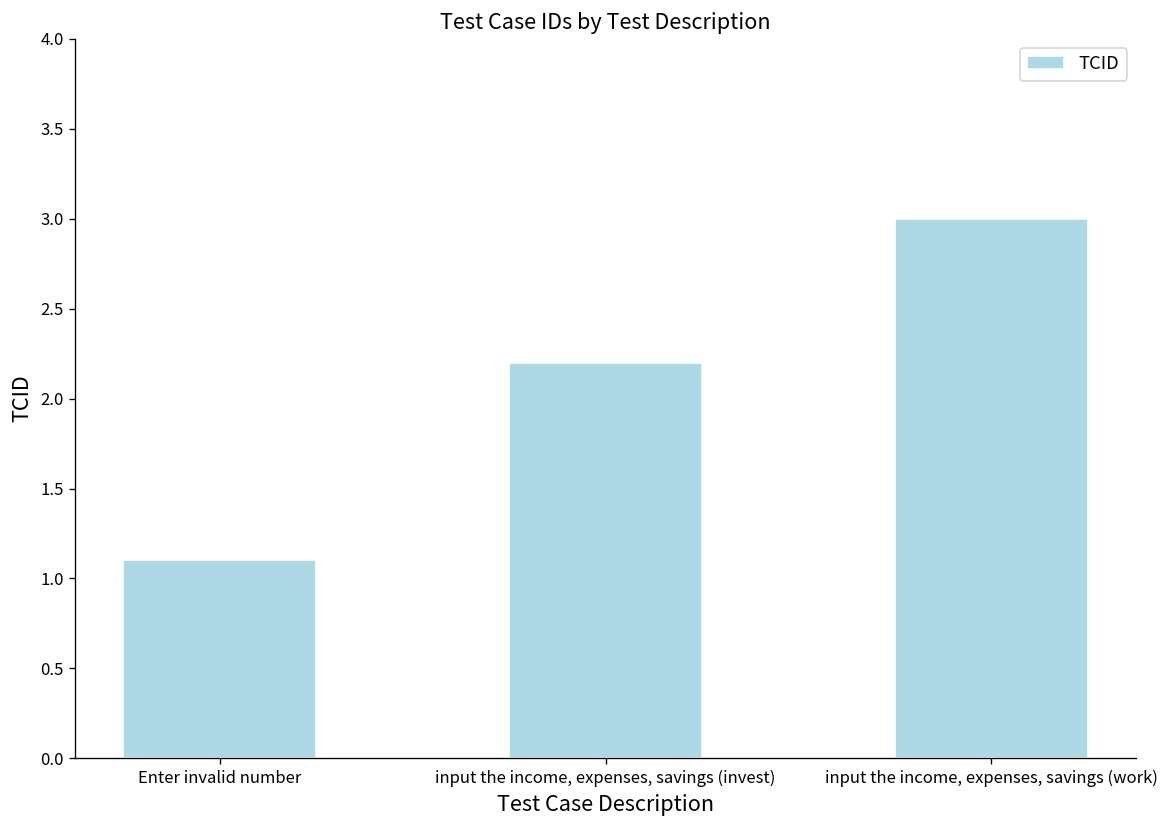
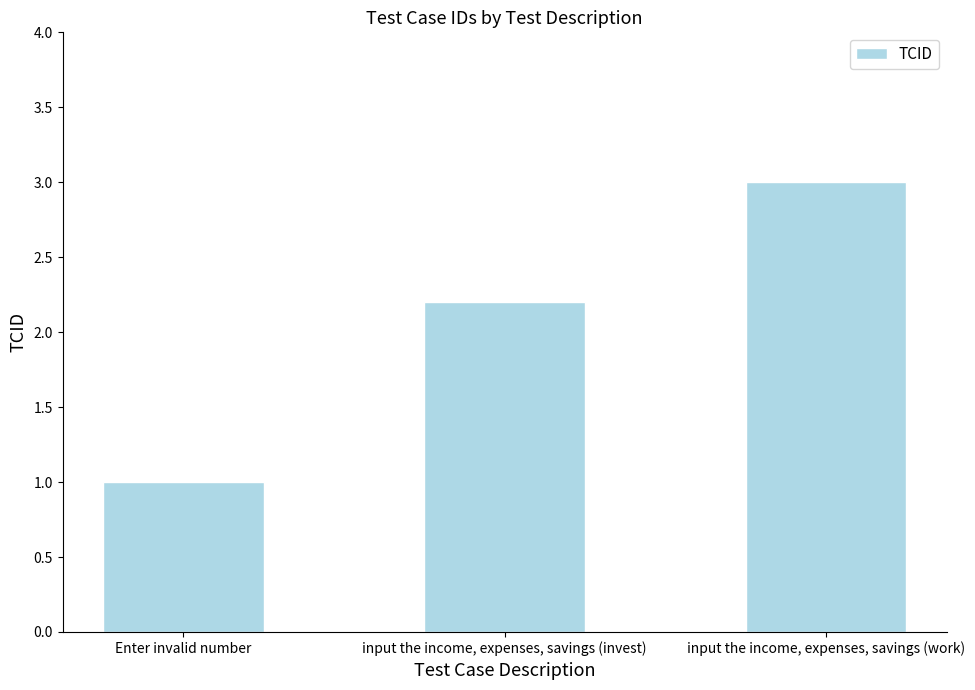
Enter invalid number: 1.1 -> 1.0
